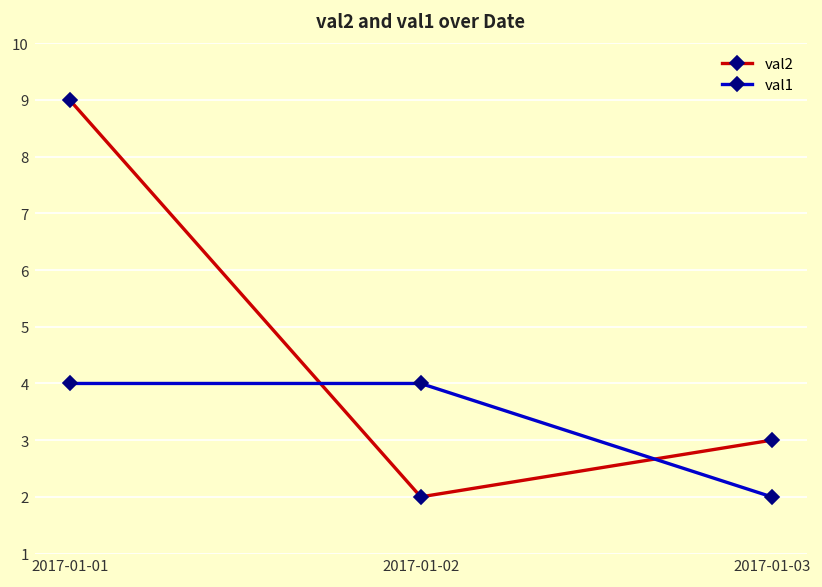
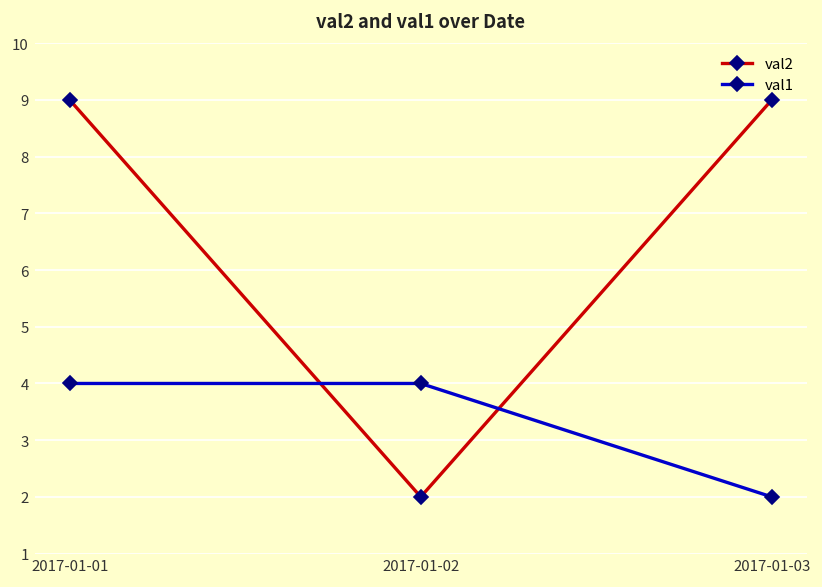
val2, 2017-01-03: 3 -> 9
